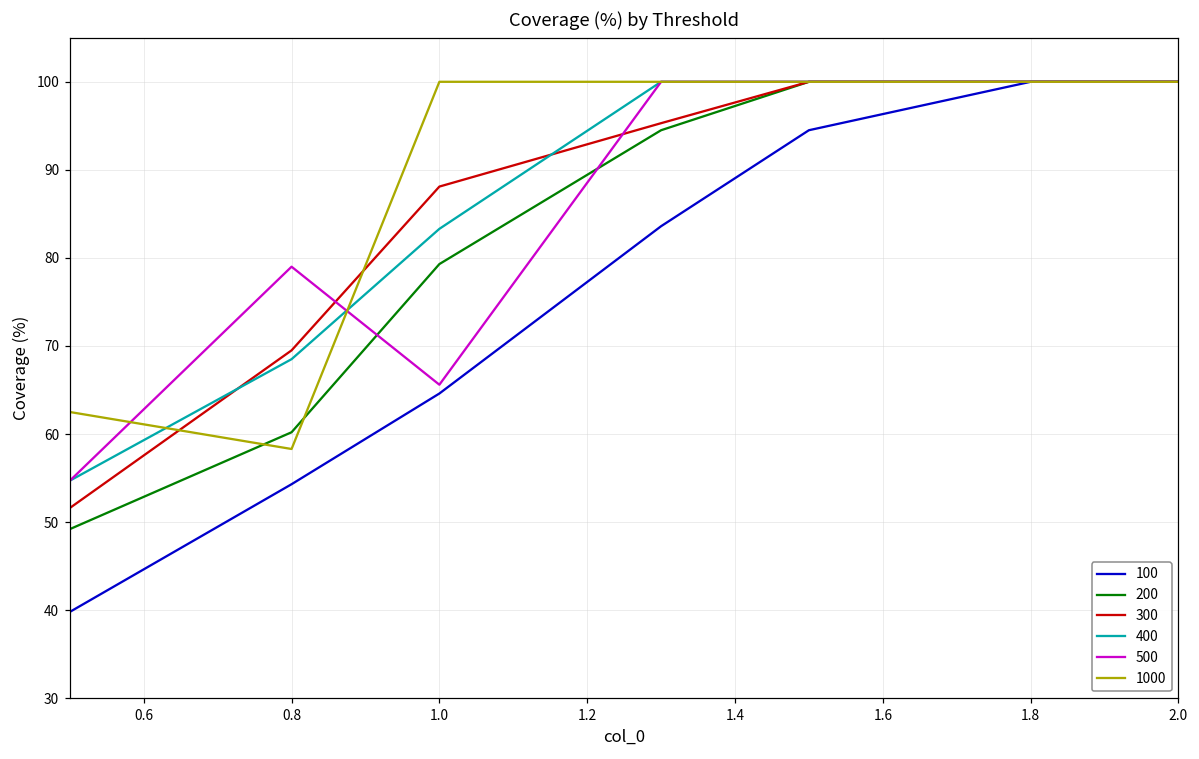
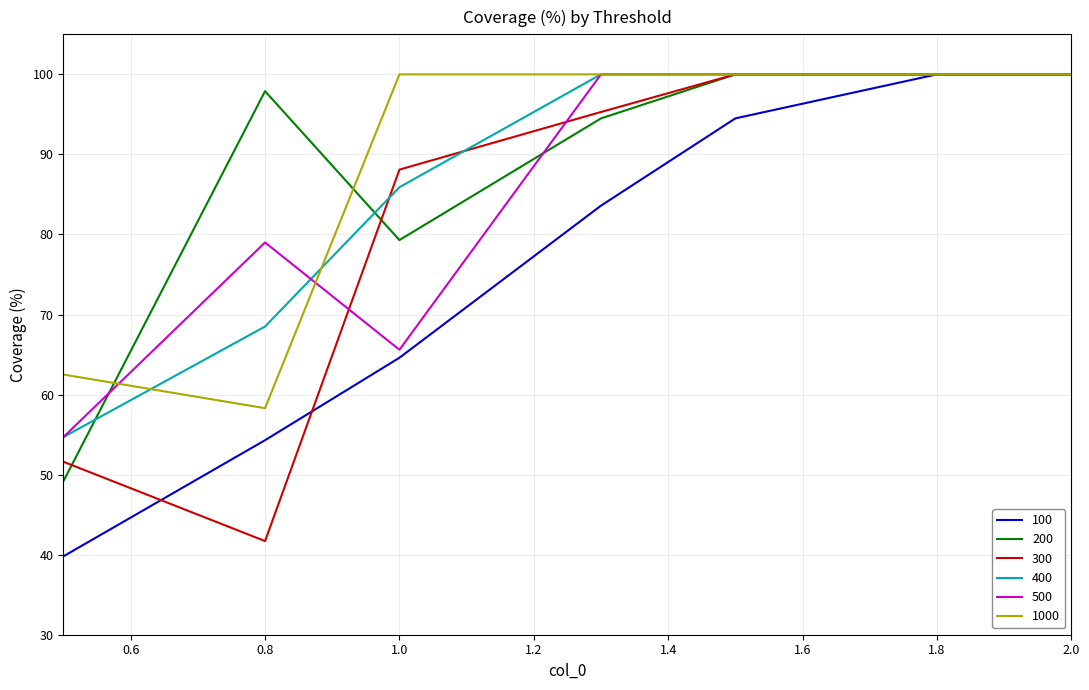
200, 0.8: 60 -> 98
300, 0.8: 70 -> 42
400, 1.0: 83 -> 86
